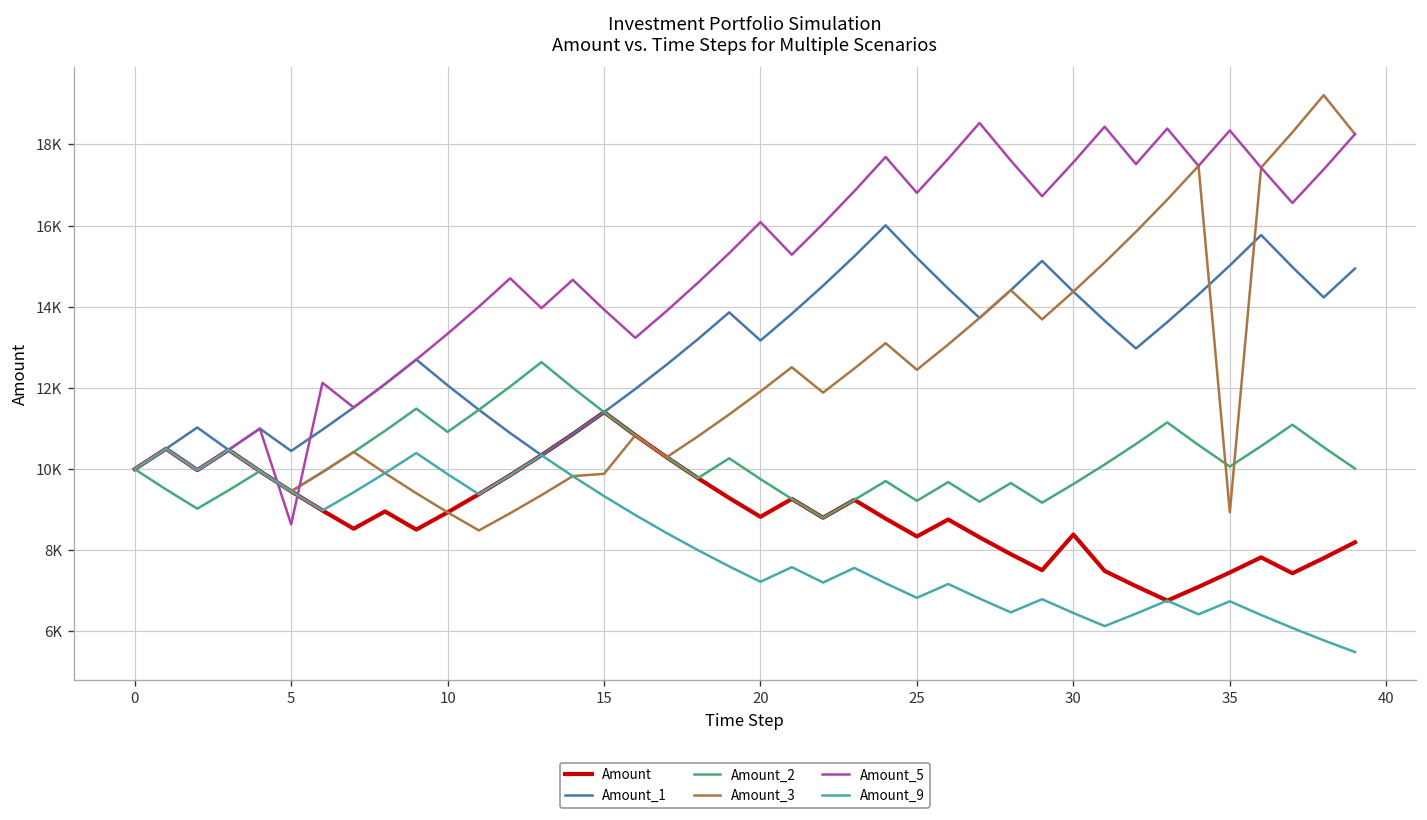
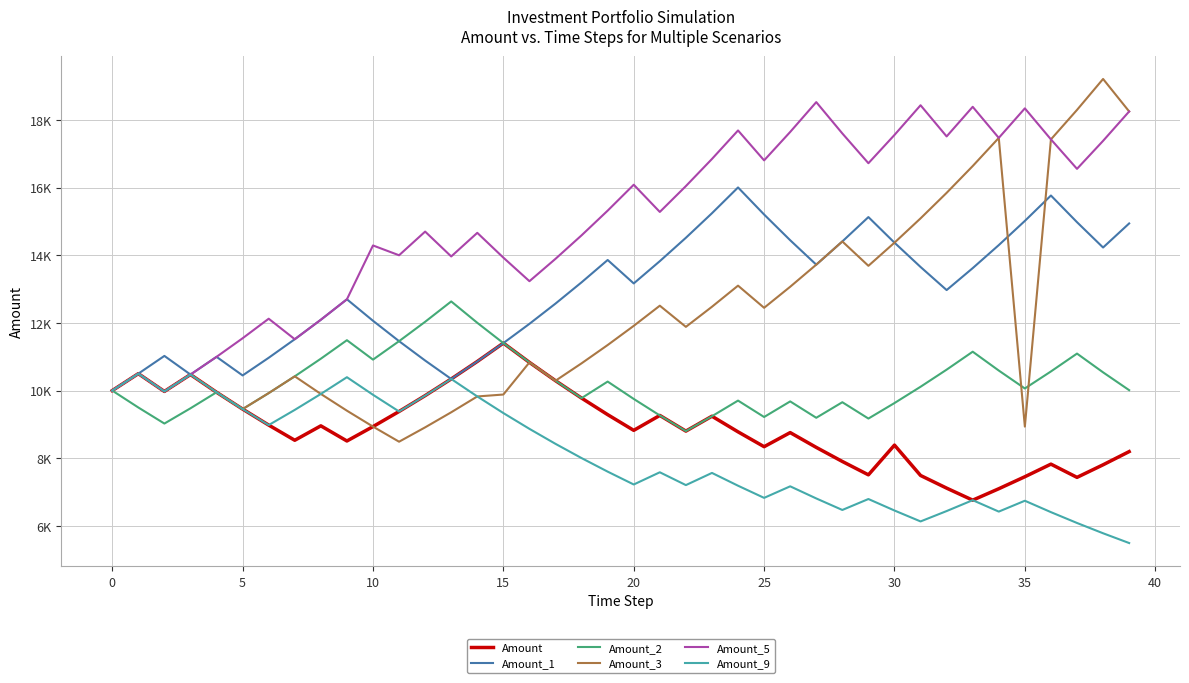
Amount_5, 5: 8600 -> 11500
Amount_5, 10: 13300 -> 14300
